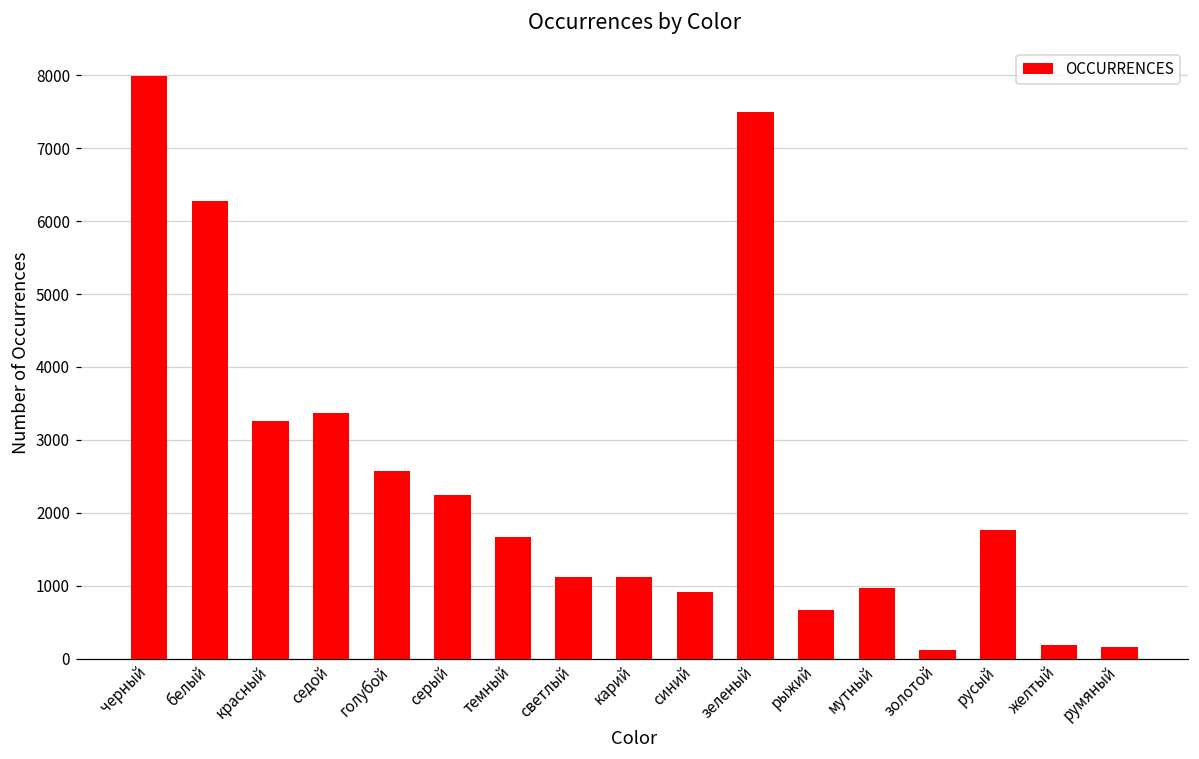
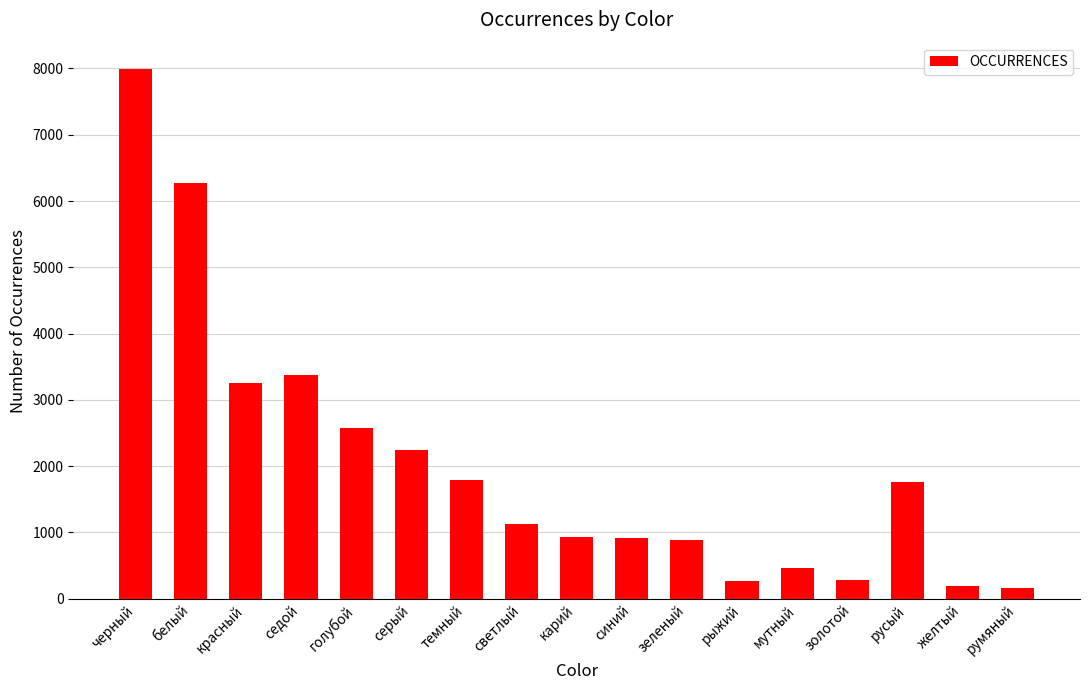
темный: 1700 -> 1800
карий: 1100 -> 900
зеленый: 7500 -> 900
рыжий: 700 -> 300
мутный: 1000 -> 500
золотой: 100 -> 300
